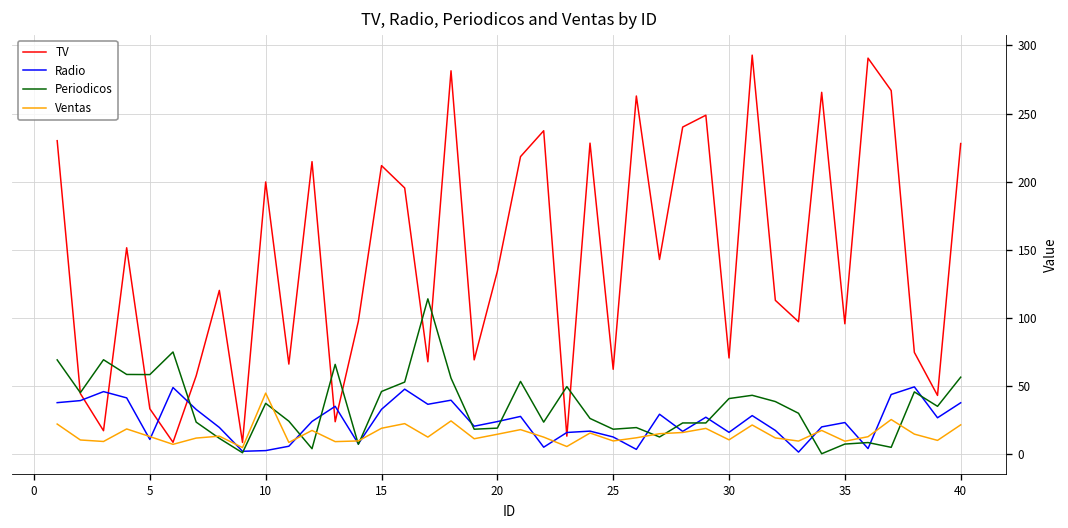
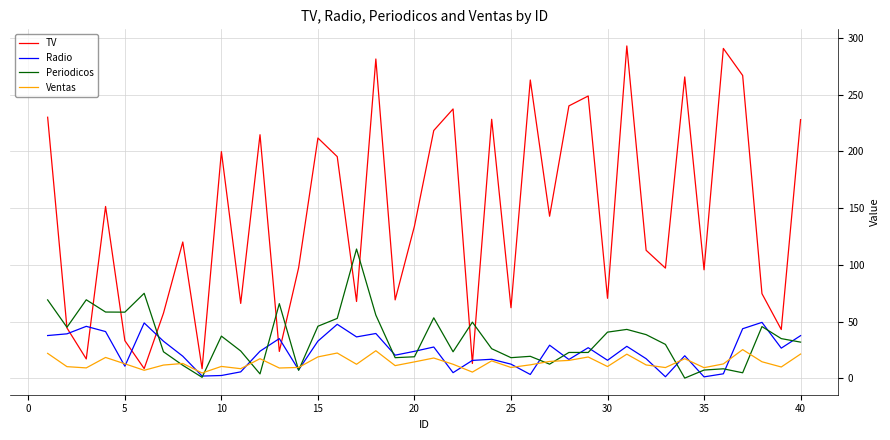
Ventas, 10: 45 -> 11
Radio, 35: 23 -> 1
Periodicos, 40: 57 -> 32
